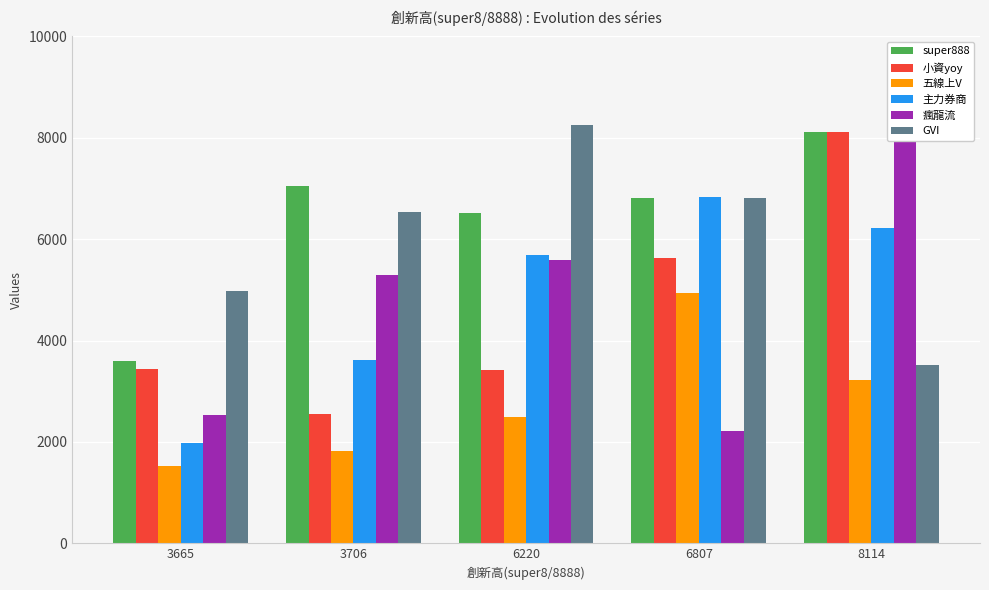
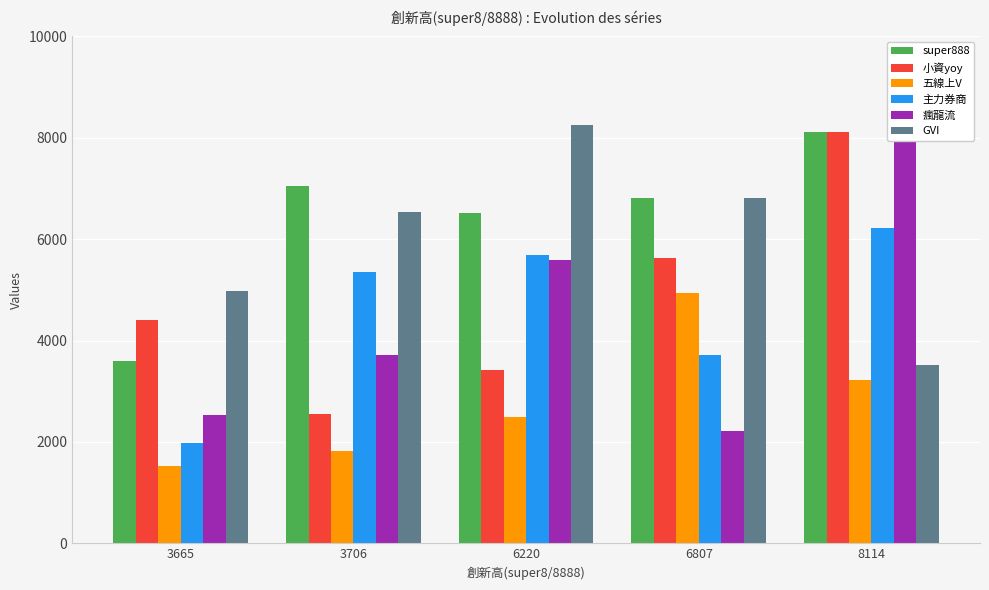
小資yoy, 3665: 3400 -> 4400
主力券商, 3706: 3600 -> 5400
瘋龍流, 3706: 5300 -> 3700
主力券商, 6807: 6800 -> 3700
